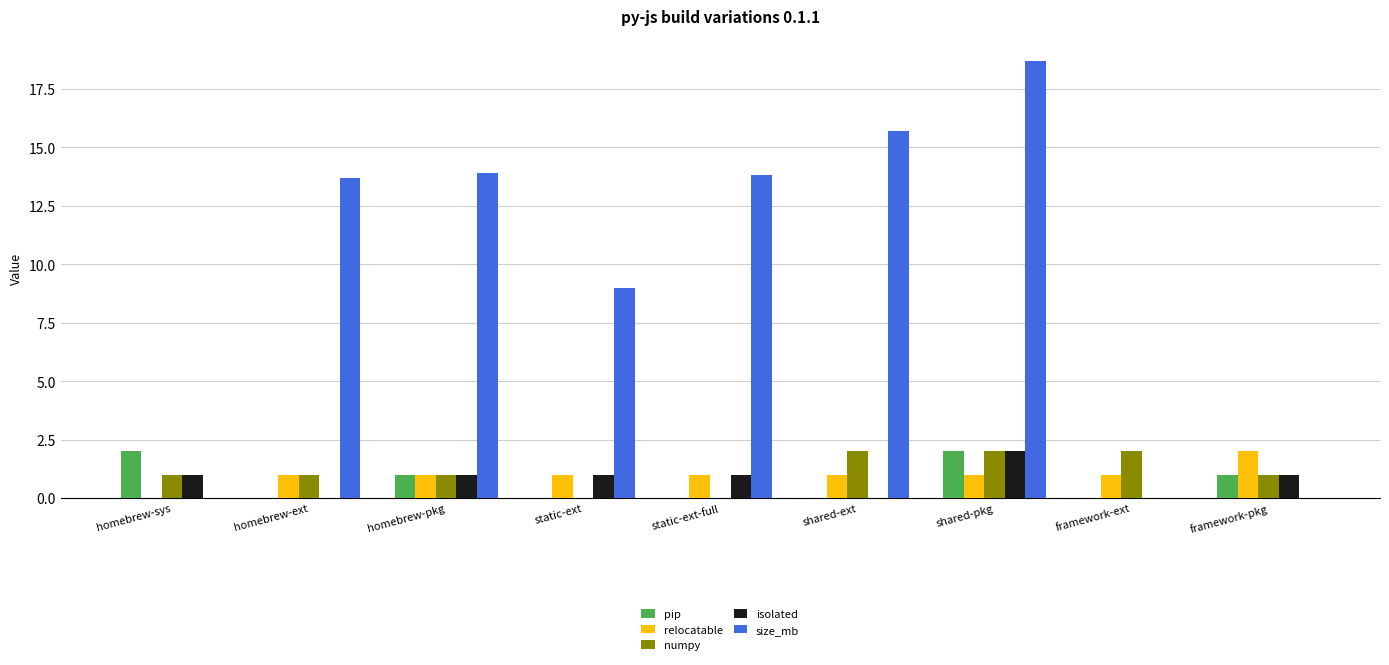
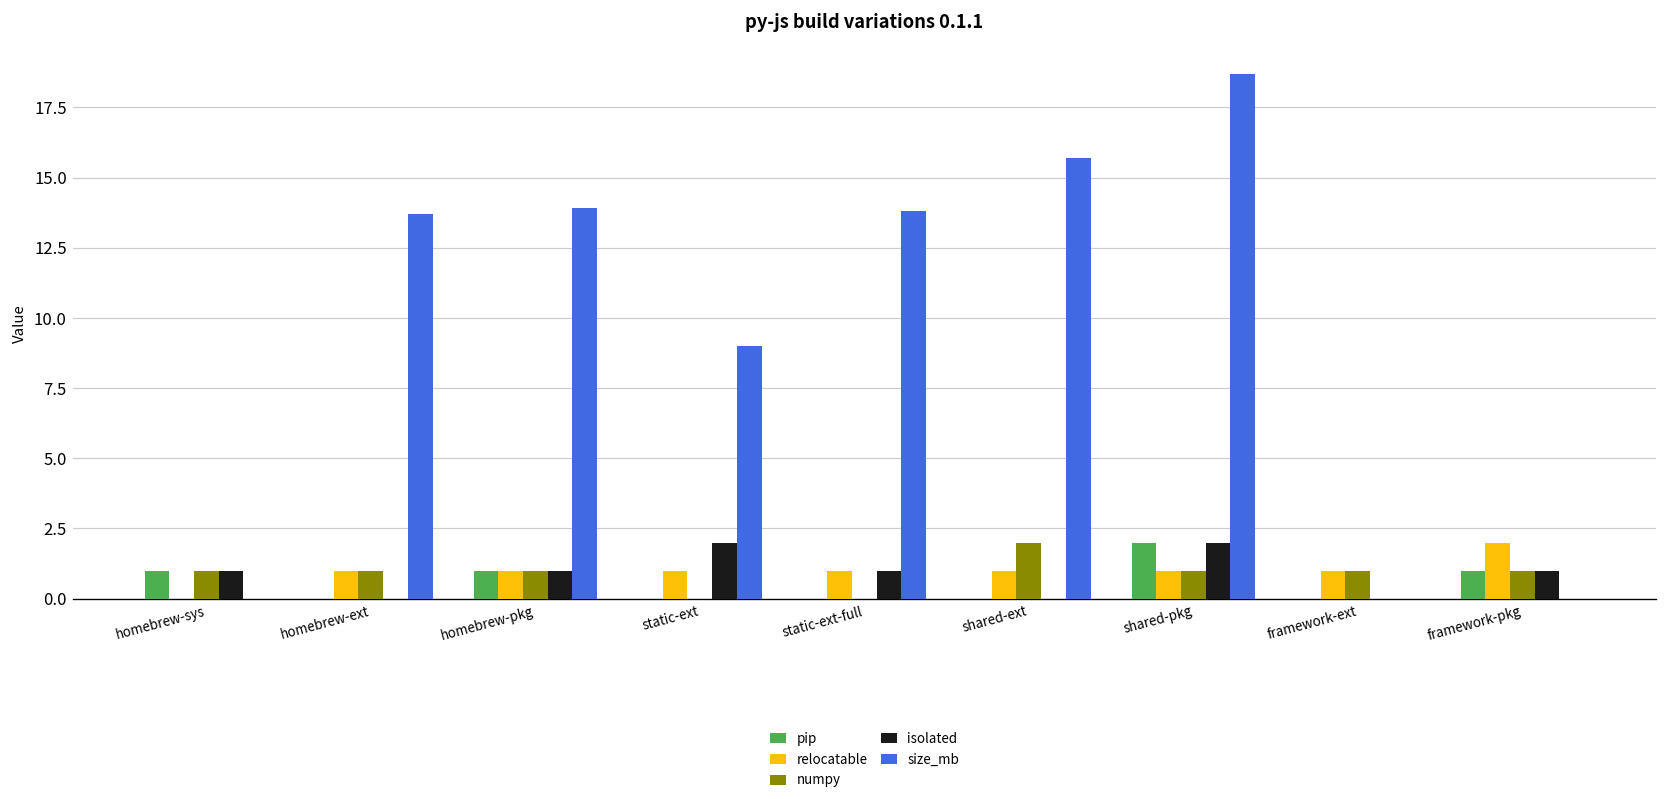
pip, homebrew-sys: 2 -> 1
isolated, static-ext: 1 -> 2
numpy, shared-pkg: 2 -> 1
numpy, framework-ext: 2 -> 1
